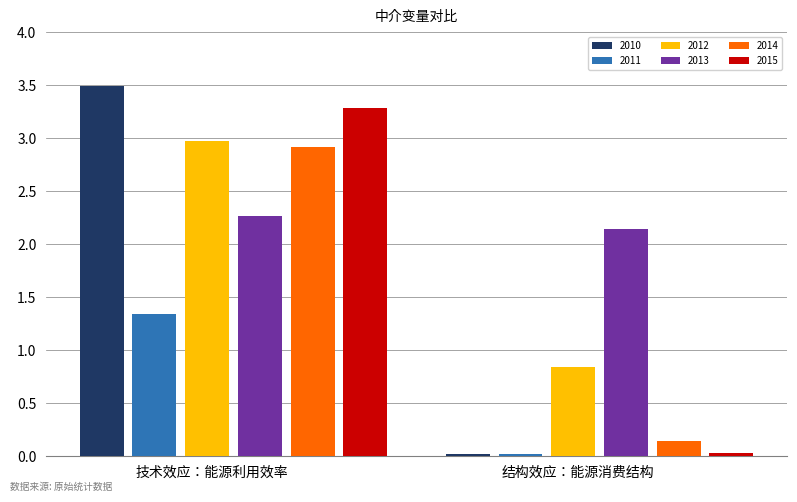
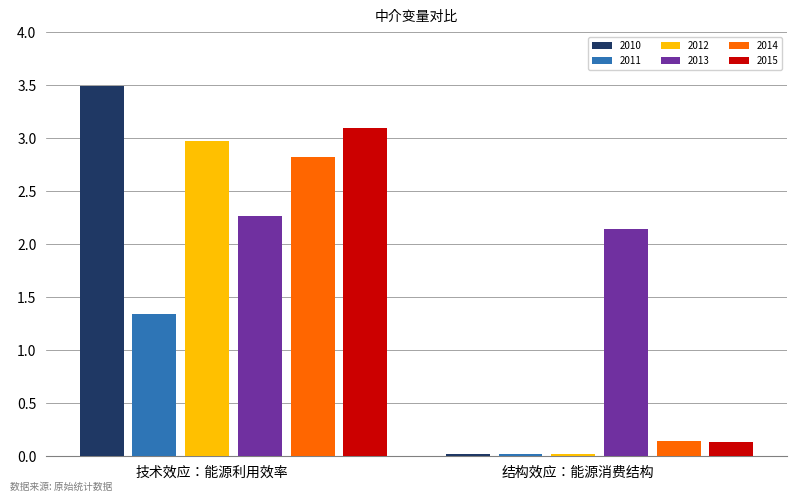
2014, 技术效应：能源利用效率: 2.92 -> 2.82
2015, 技术效应：能源利用效率: 3.28 -> 3.10
2012, 结构效应：能源消费结构: 0.84 -> 0.02
2015, 结构效应：能源消费结构: 0.04 -> 0.13
